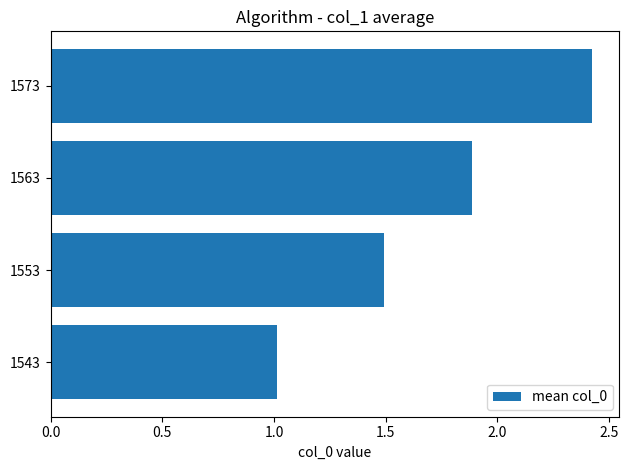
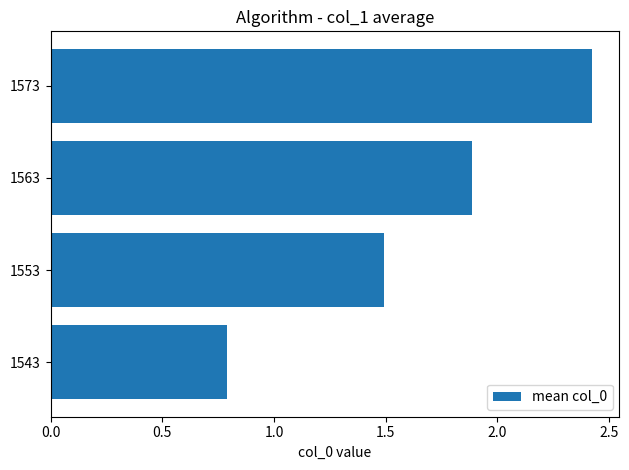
1543: 1.01 -> 0.79
